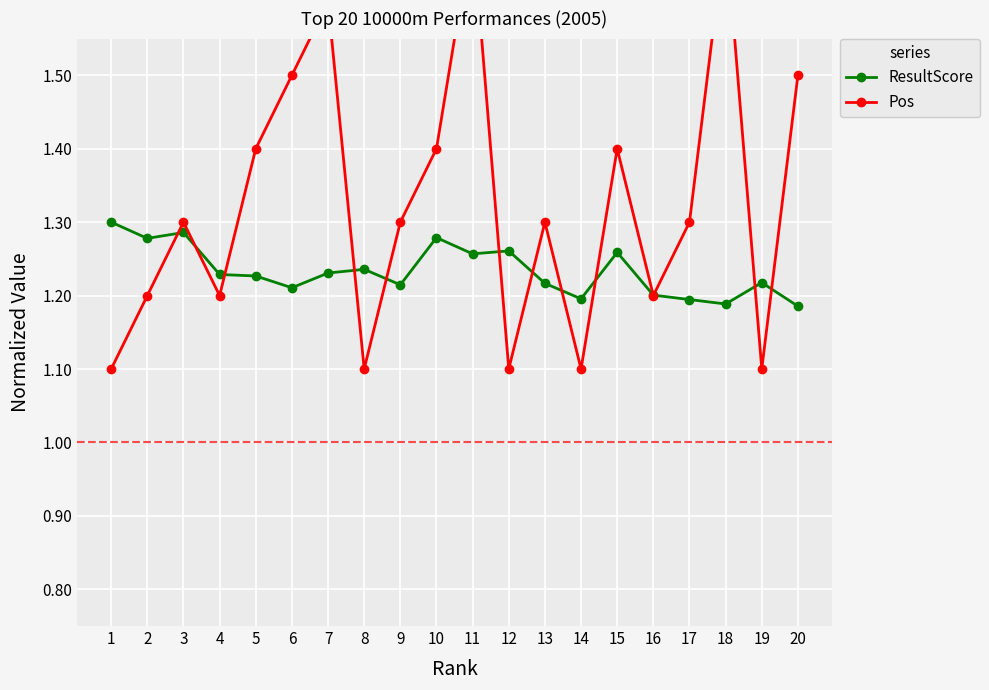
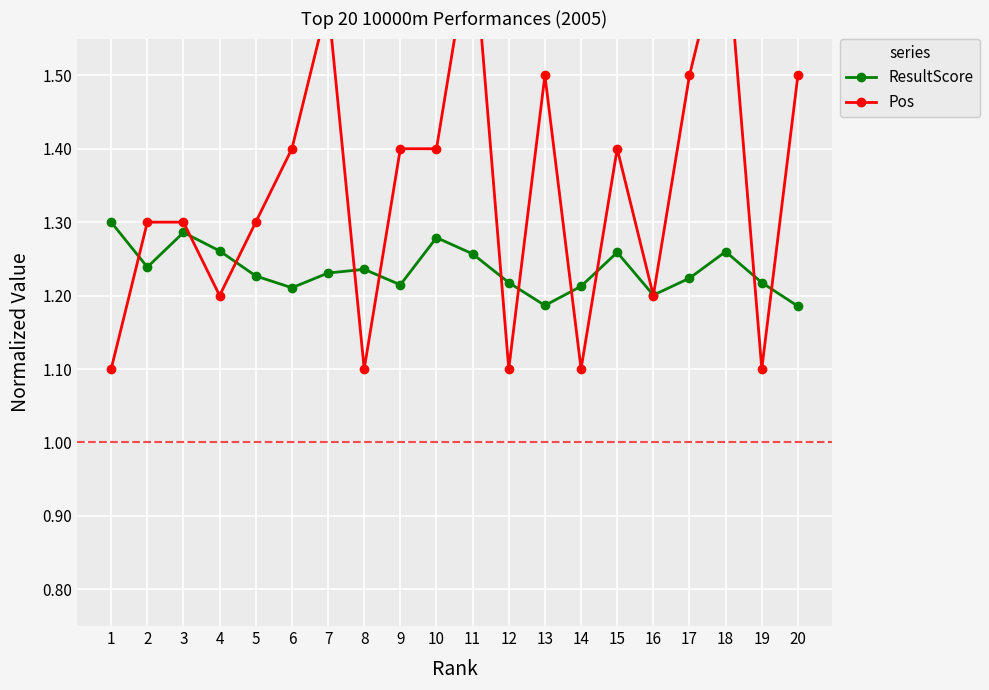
ResultScore, 2: 1.28 -> 1.24
Pos, 2: 1.20 -> 1.30
ResultScore, 4: 1.23 -> 1.26
Pos, 5: 1.40 -> 1.30
Pos, 6: 1.50 -> 1.40
Pos, 9: 1.30 -> 1.40
ResultScore, 12: 1.26 -> 1.22
ResultScore, 13: 1.22 -> 1.19
Pos, 13: 1.30 -> 1.50
ResultScore, 14: 1.20 -> 1.21
ResultScore, 17: 1.19 -> 1.22
Pos, 17: 1.30 -> 1.50
ResultScore, 18: 1.19 -> 1.26
